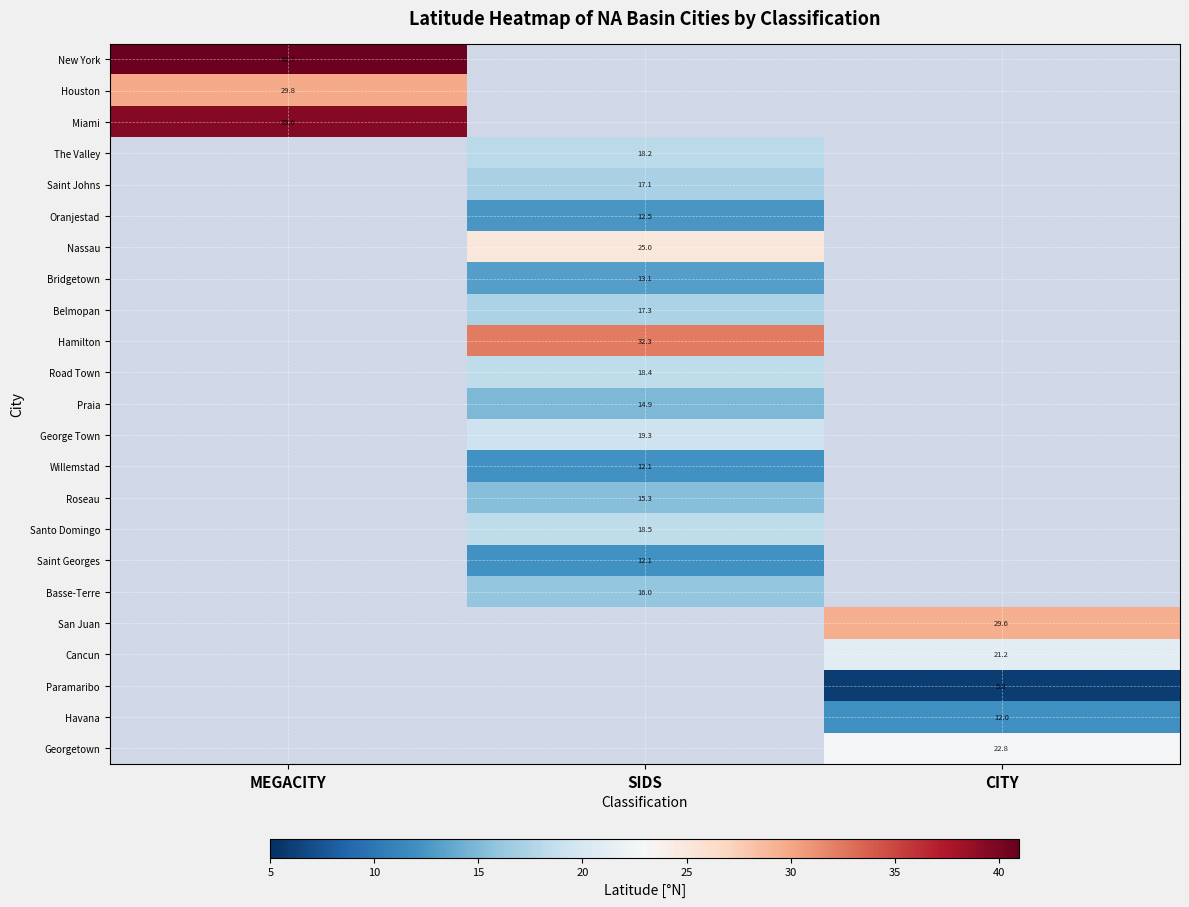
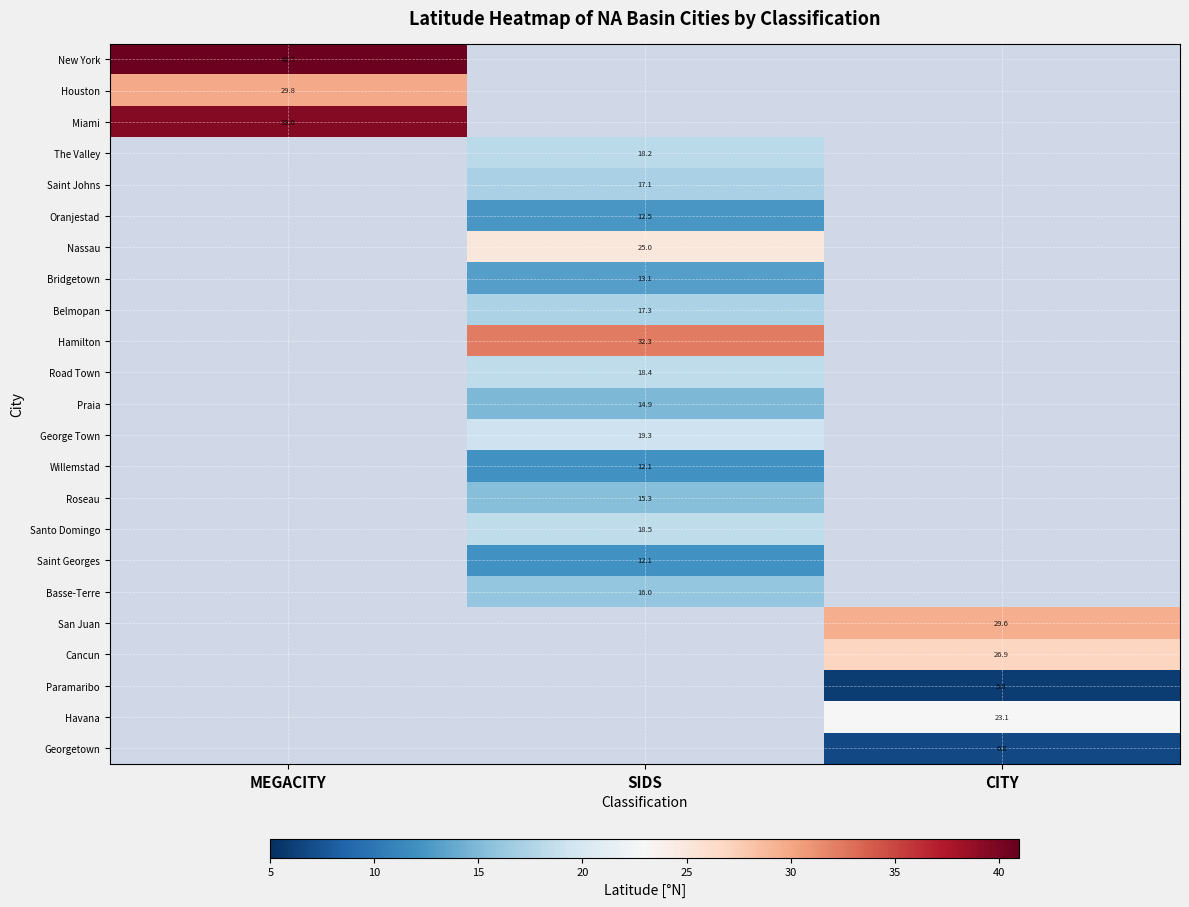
Cancun, CITY: 21.2 -> 26.9
Havana, CITY: 12.0 -> 23.1
Georgetown, CITY: 22.8 -> 6.8
